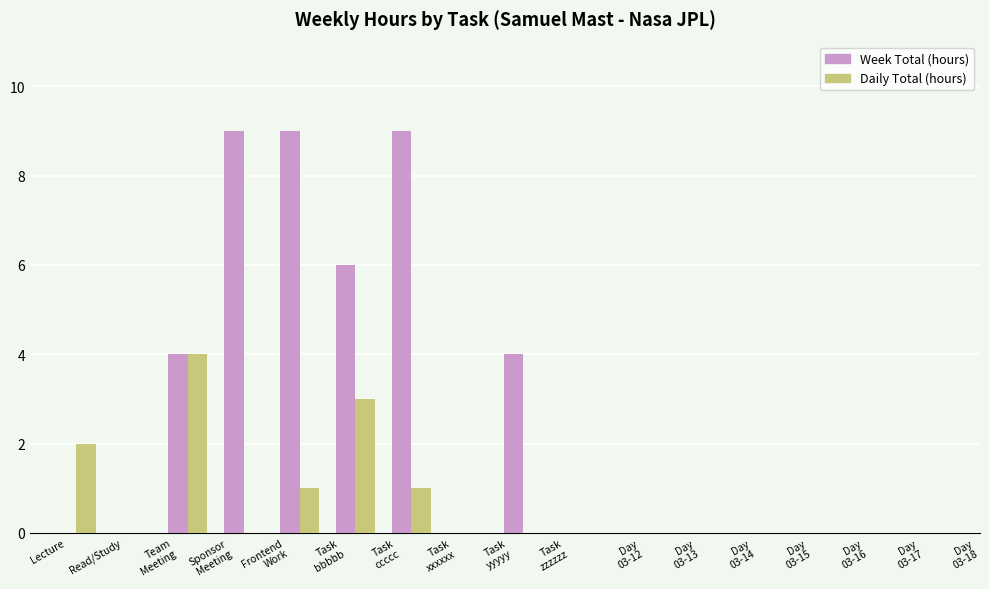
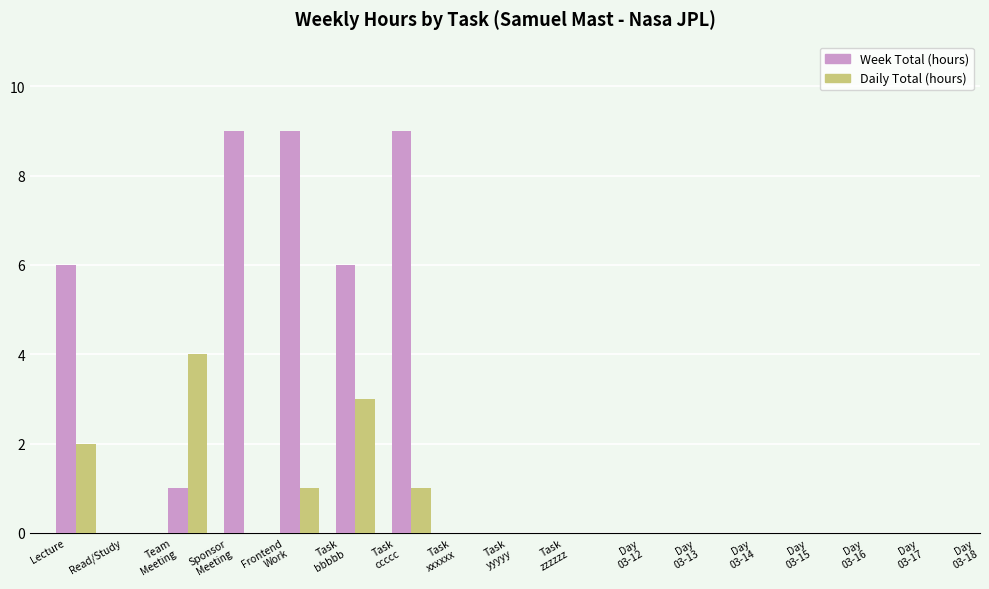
Week Total (hours), Lecture: 0 -> 6
Week Total (hours), Team Meeting: 4 -> 1
Week Total (hours), Task yyyyy: 4 -> 0
